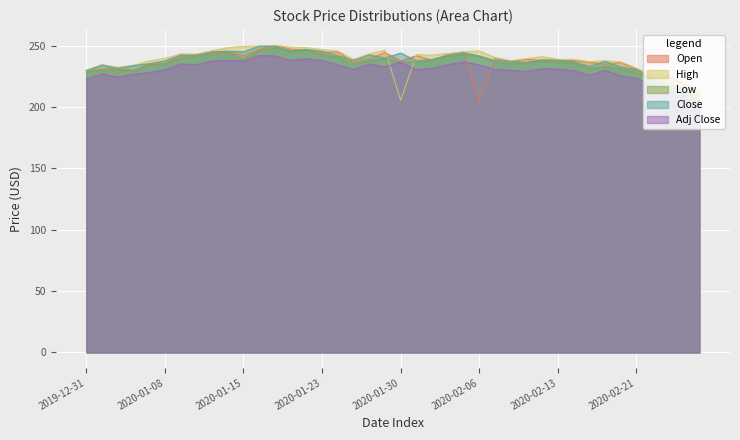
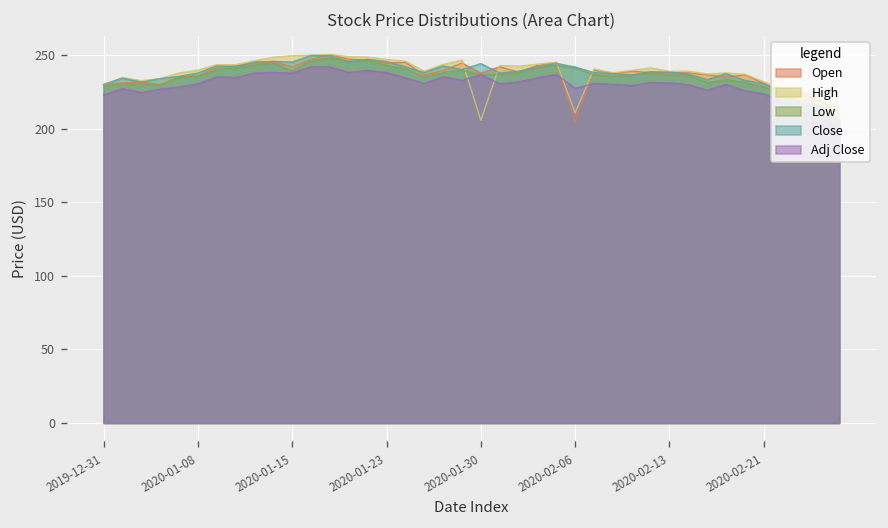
High, 2020-02-06: 246 -> 211
Adj Close, 2020-02-06: 234 -> 227
